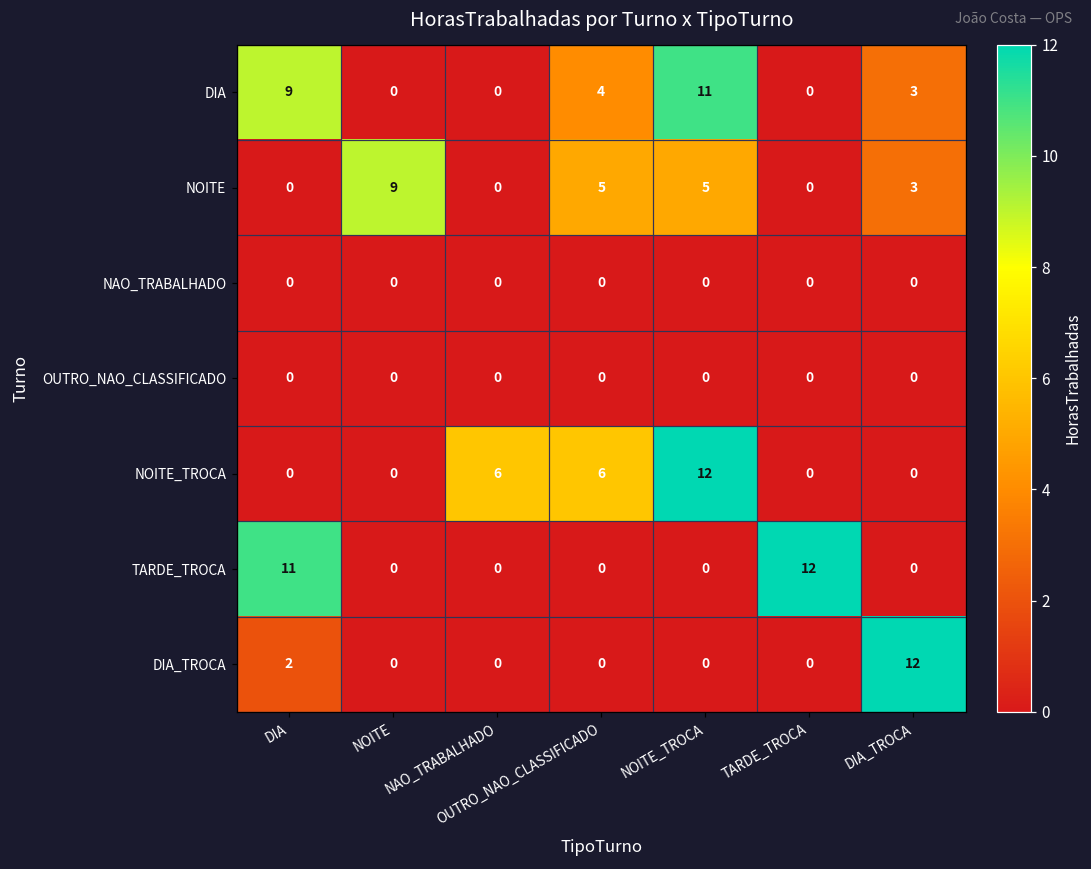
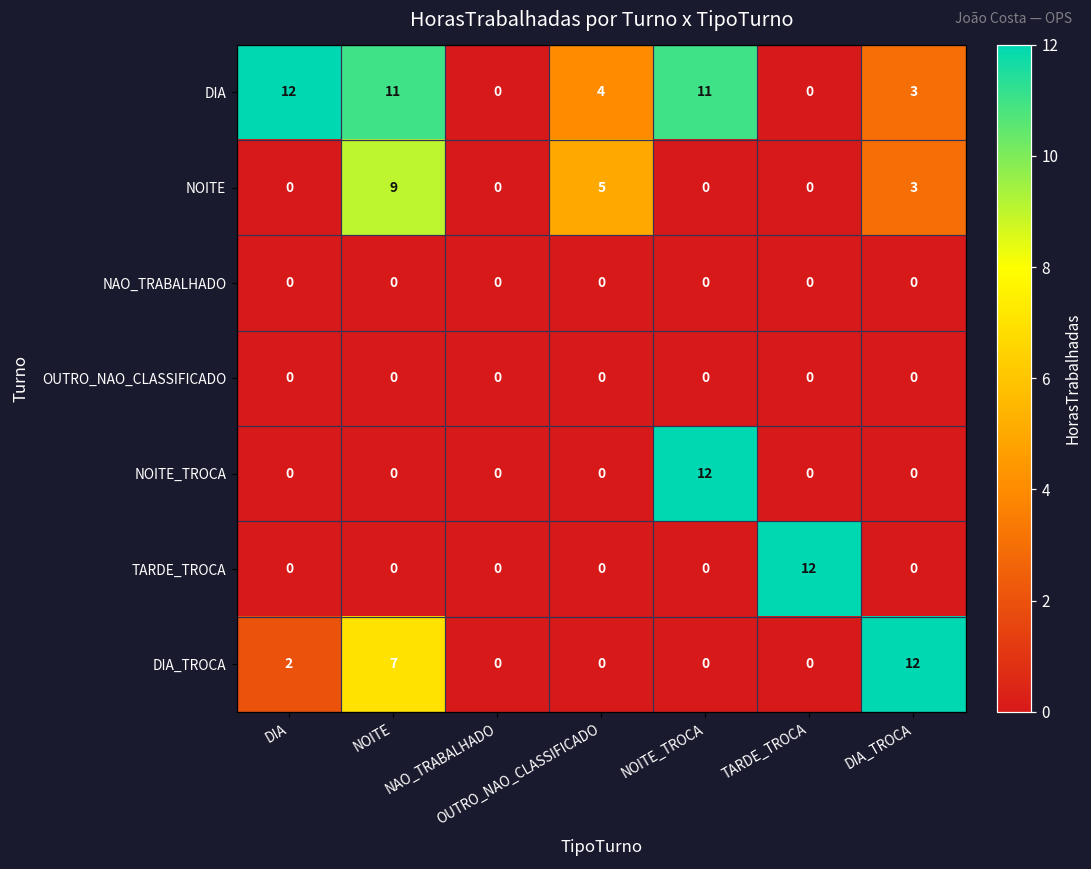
DIA, DIA: 9 -> 12
DIA, NOITE: 0 -> 11
NOITE, NOITE_TROCA: 5 -> 0
NOITE_TROCA, NAO_TRABALHADO: 6 -> 0
NOITE_TROCA, OUTRO_NAO_CLASSIFICADO: 6 -> 0
TARDE_TROCA, DIA: 11 -> 0
DIA_TROCA, NOITE: 0 -> 7
